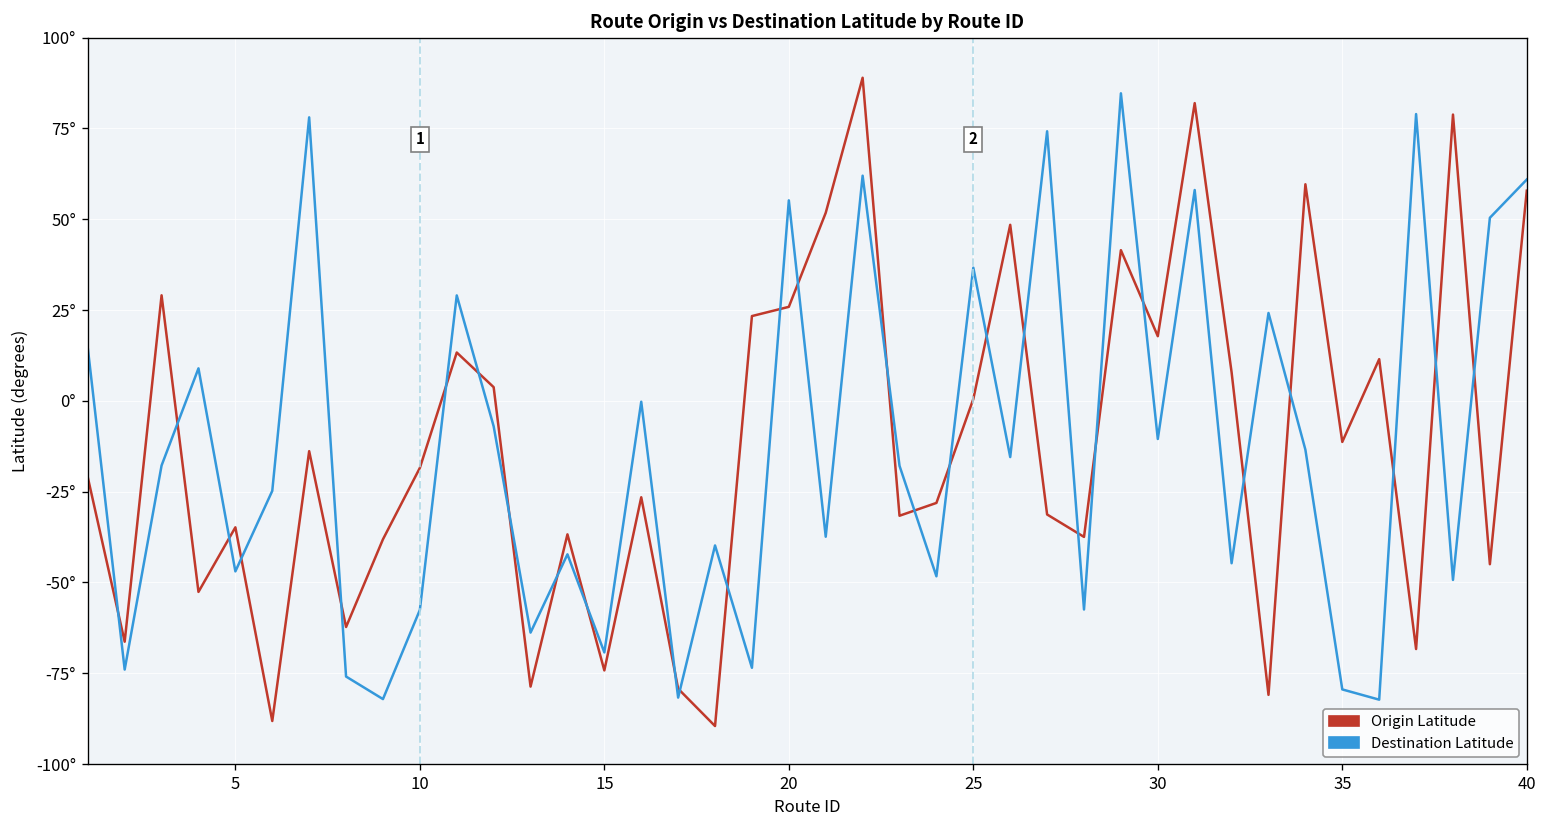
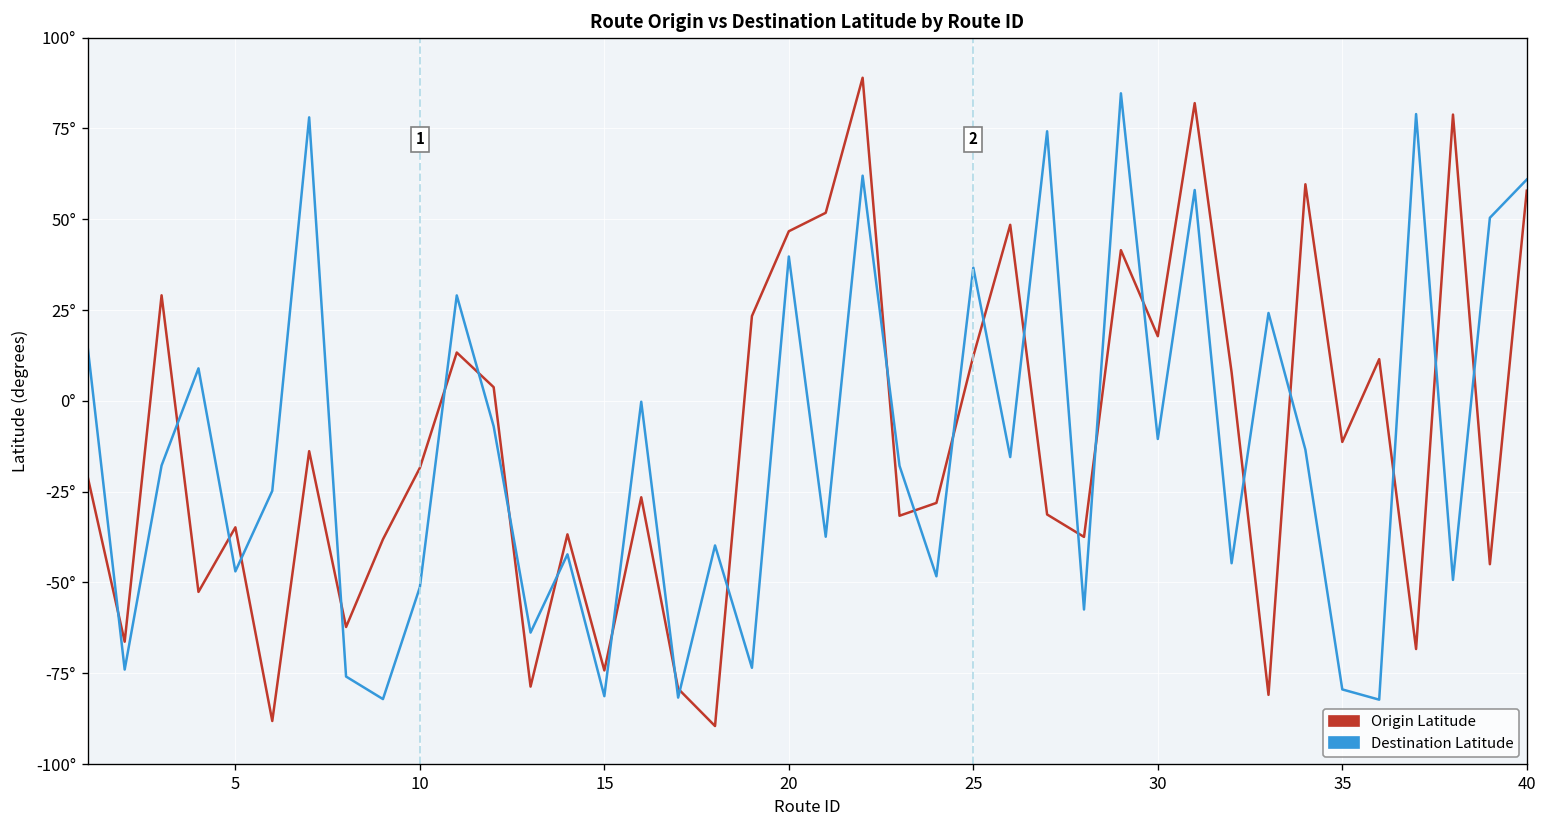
Destination Latitude, 10: -58° -> -51°
Destination Latitude, 15: -69° -> -81°
Origin Latitude, 20: 26° -> 47°
Destination Latitude, 20: 55° -> 40°
Origin Latitude, 25: 1° -> 12°
